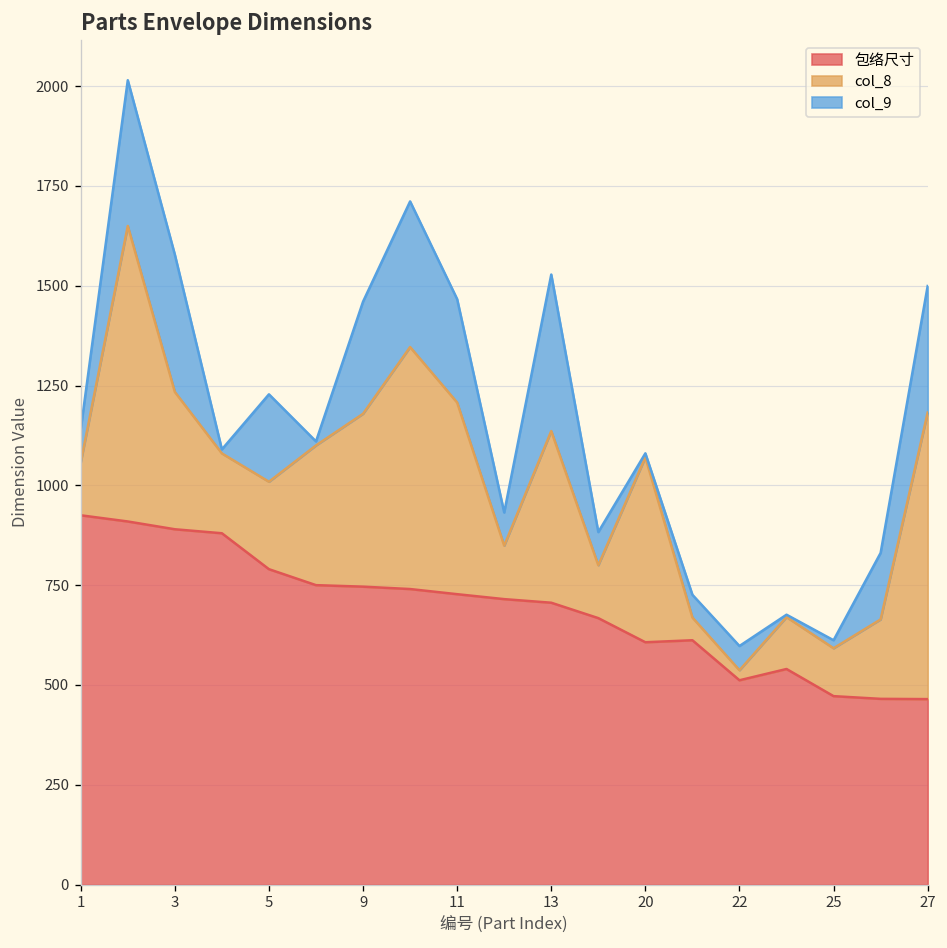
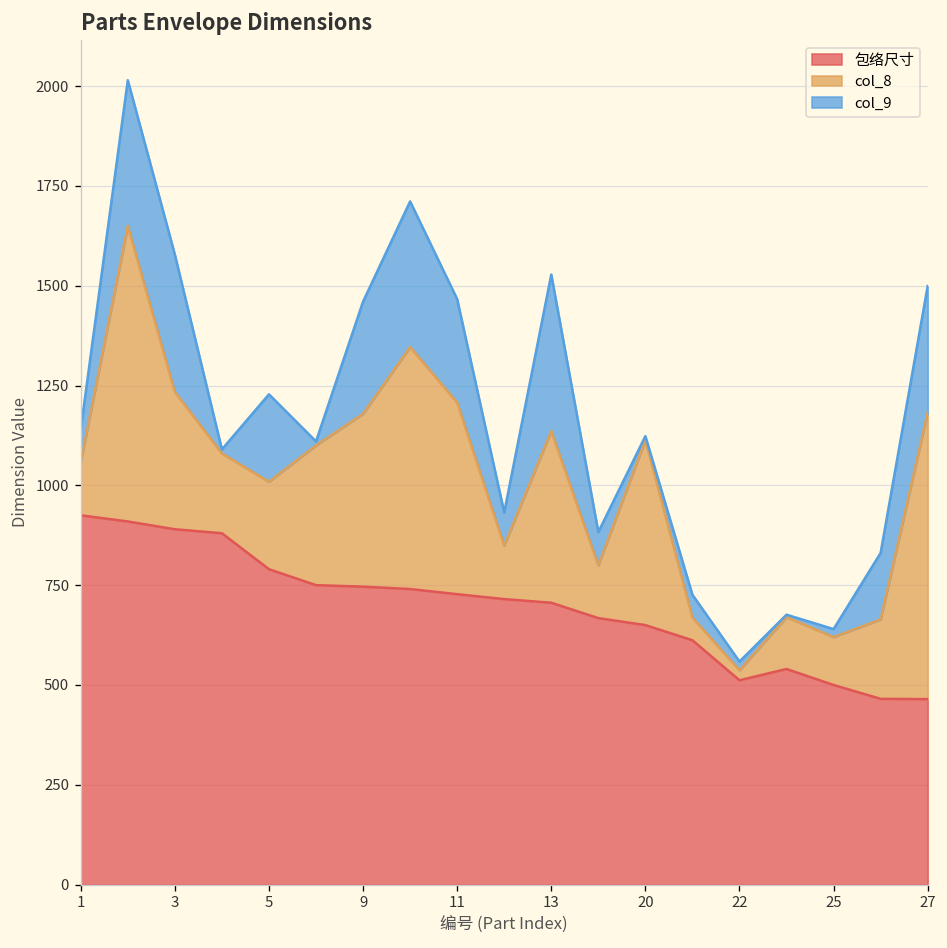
包络尺寸, 20: 610 -> 650
col_9, 22: 60 -> 20
包络尺寸, 25: 470 -> 500
